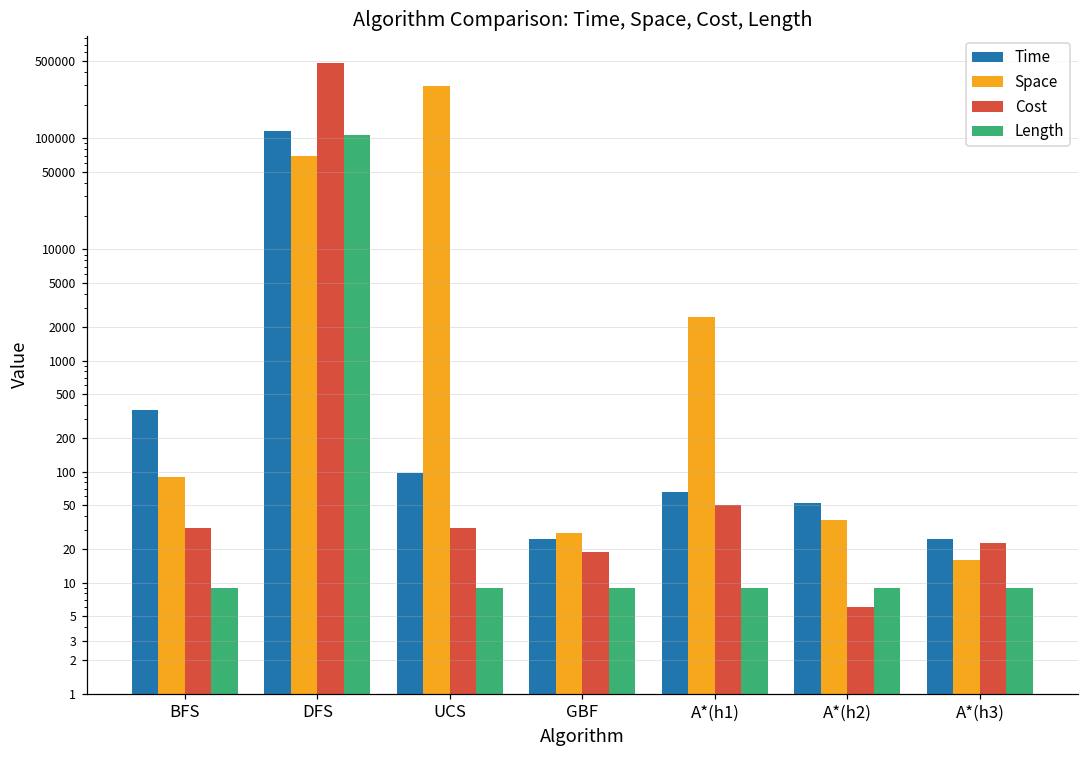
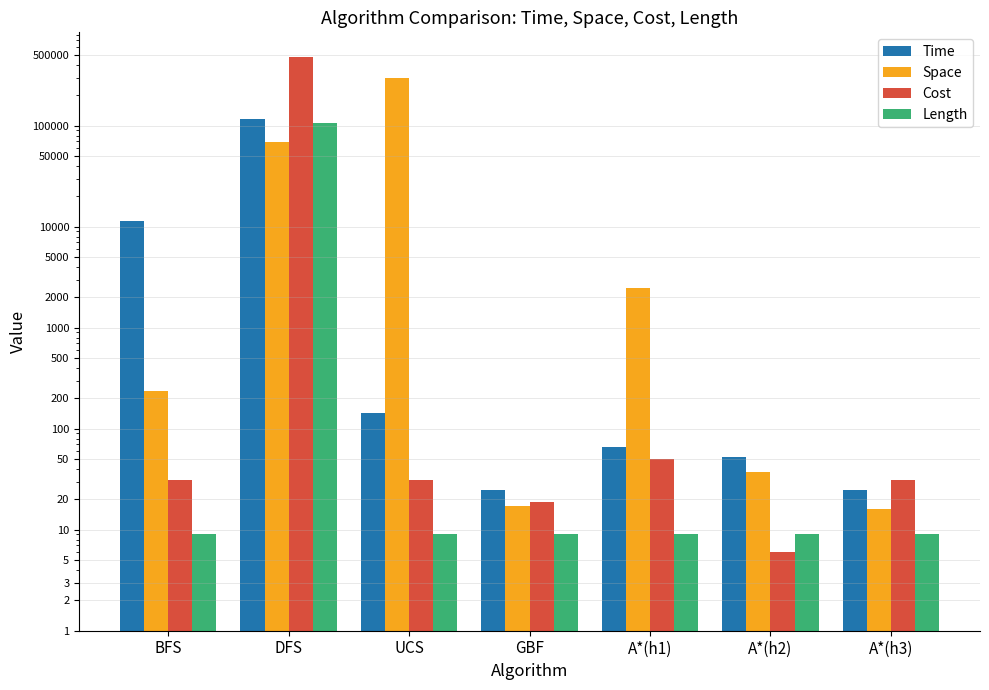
Time, BFS: 360 -> 11000
Space, BFS: 90 -> 240
Time, UCS: 100 -> 140
Space, GBF: 28 -> 17
Cost, A*(h3): 23 -> 31
